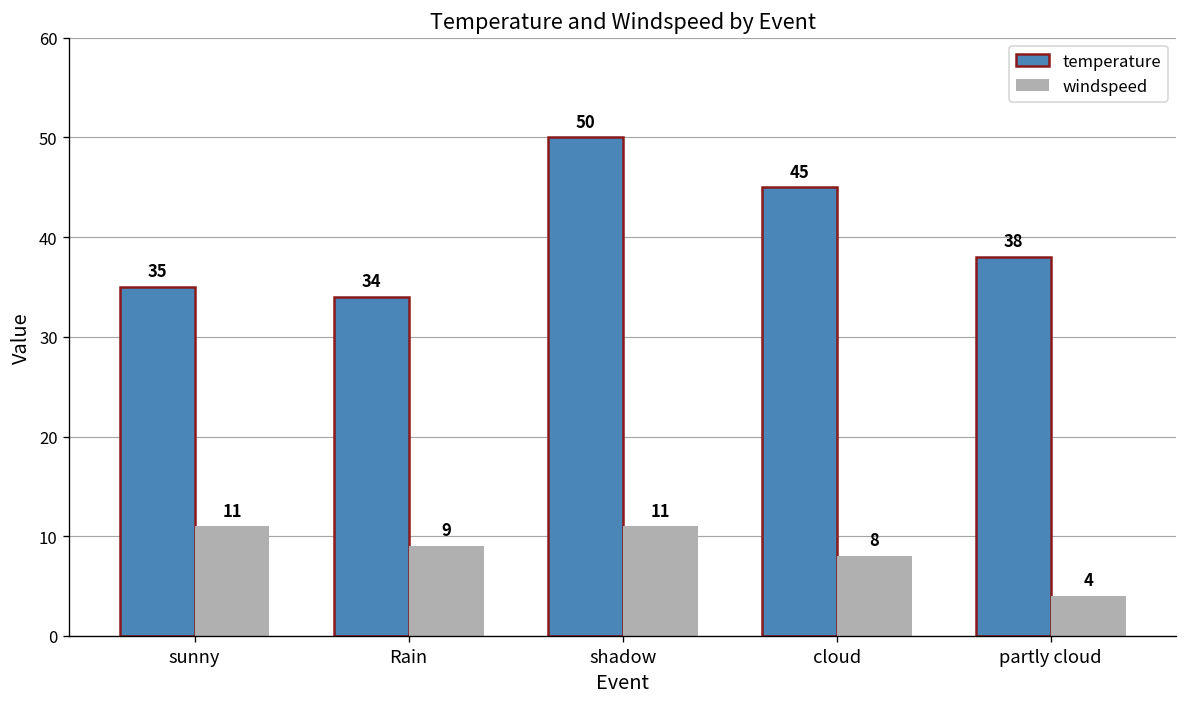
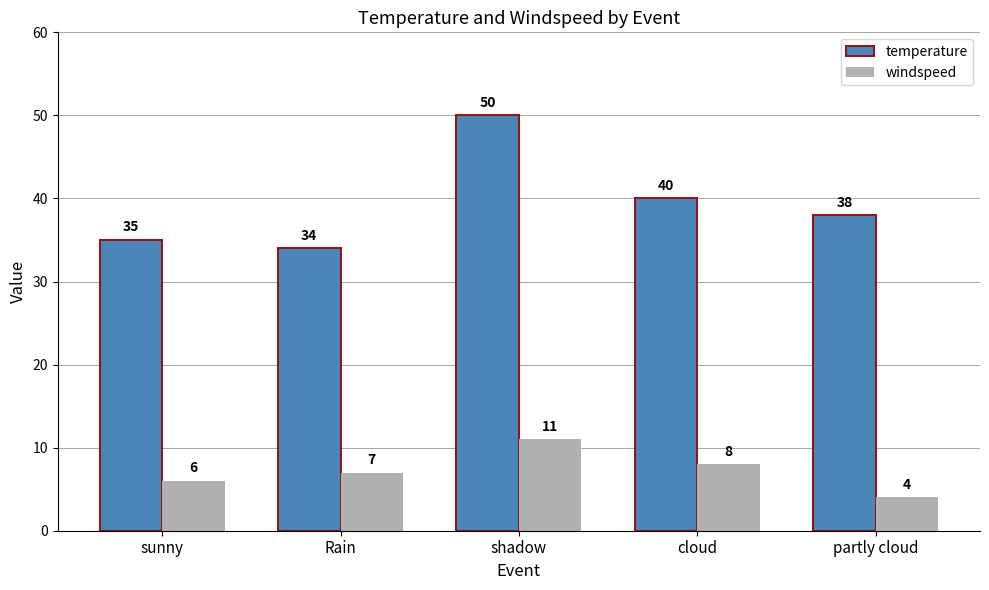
windspeed, sunny: 11 -> 6
windspeed, Rain: 9 -> 7
temperature, cloud: 45 -> 40
